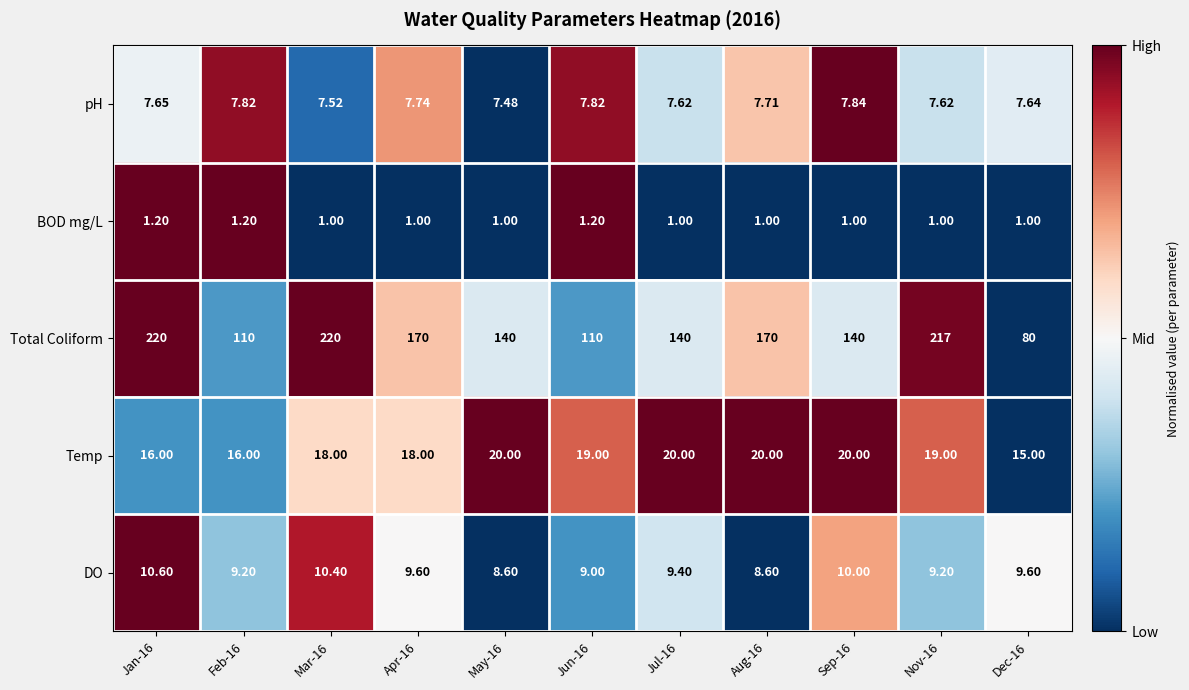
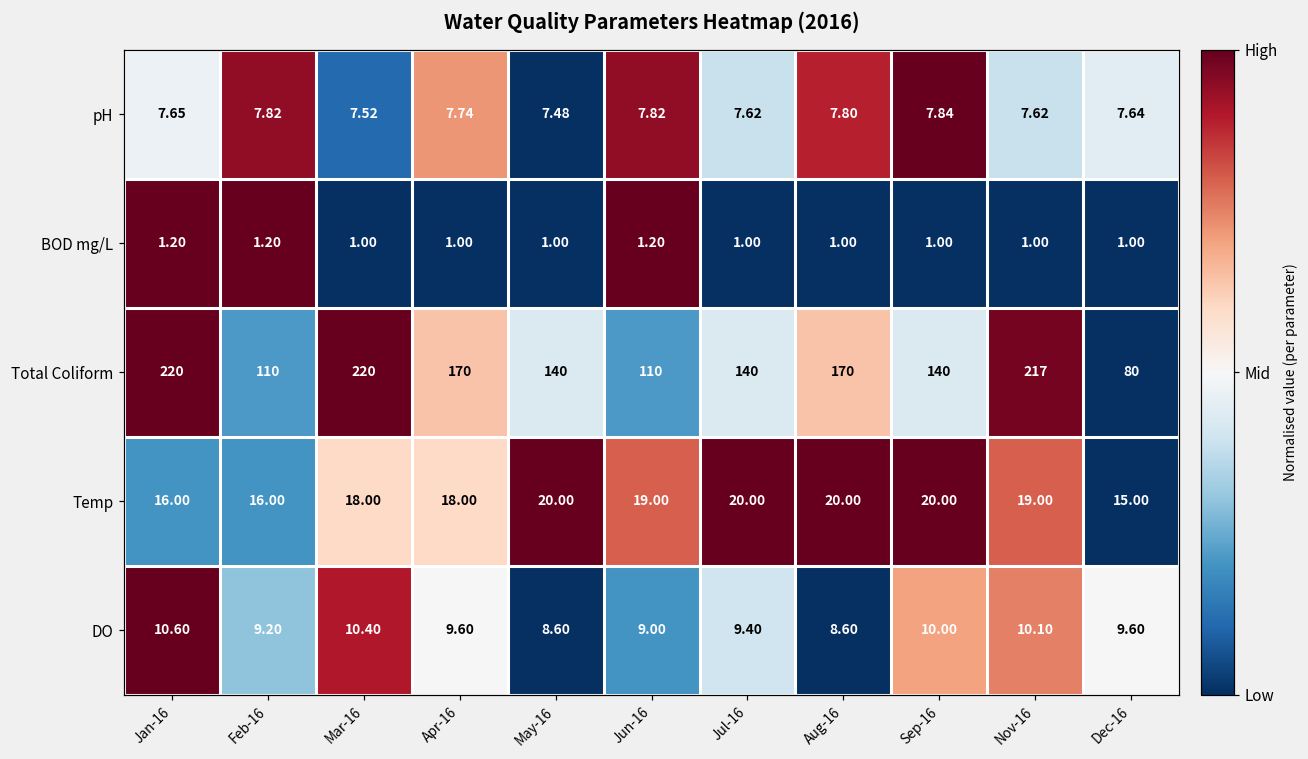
pH, Aug-16: 7.71 -> 7.80
DO, Nov-16: 9.20 -> 10.10
